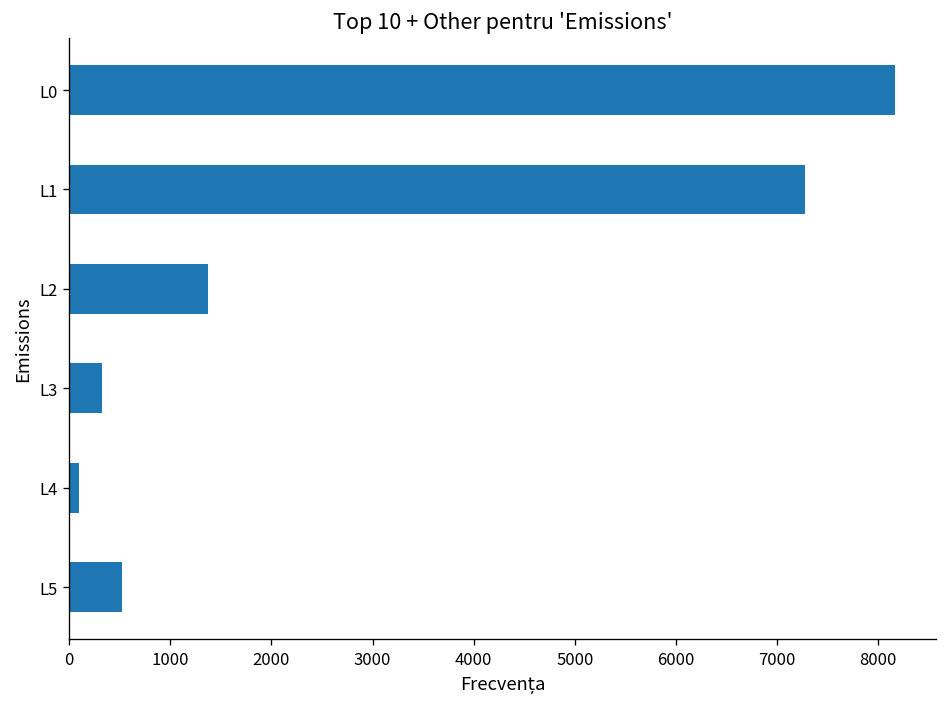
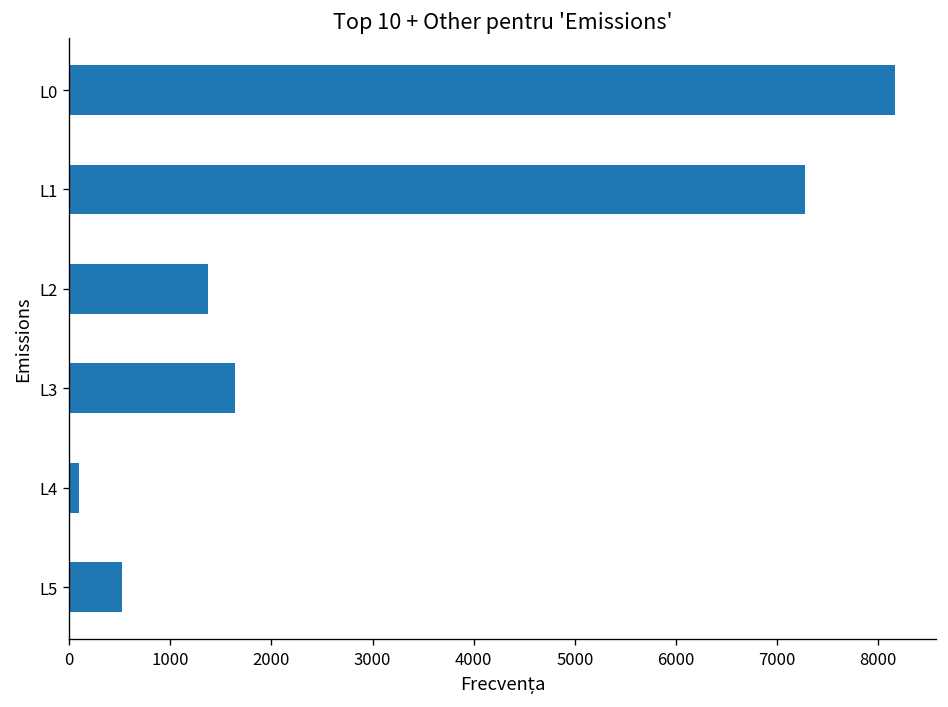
L3: 300 -> 1600
